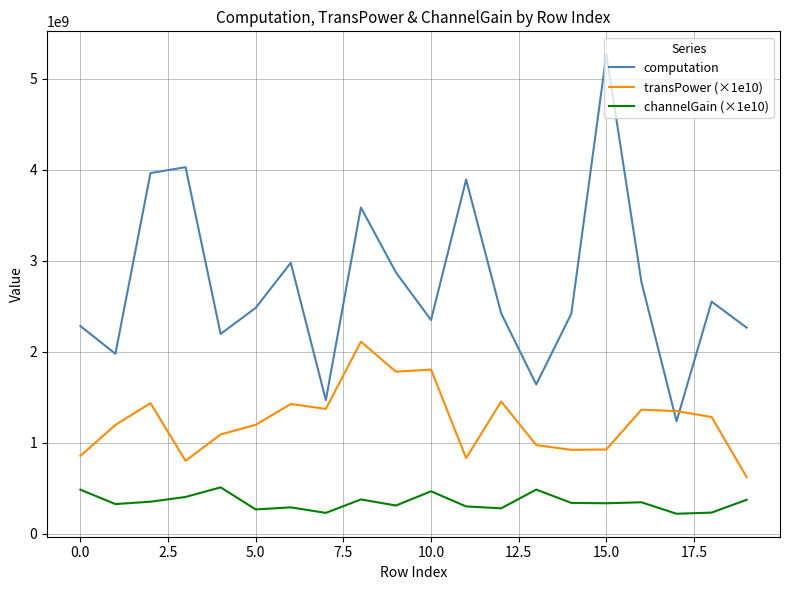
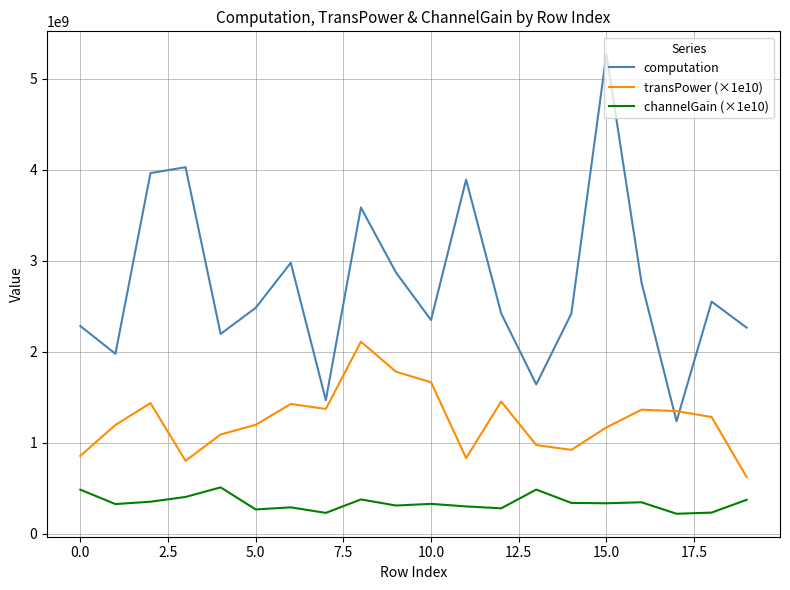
transPower (×1e10), 10.0: 1800000000 -> 1700000000
channelGain (×1e10), 10.0: 500000000 -> 300000000
transPower (×1e10), 15.0: 900000000 -> 1200000000
